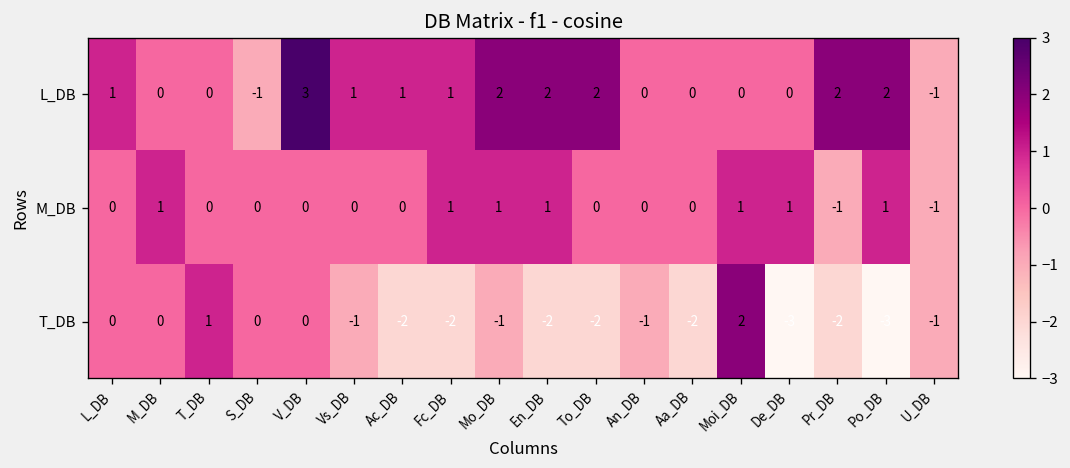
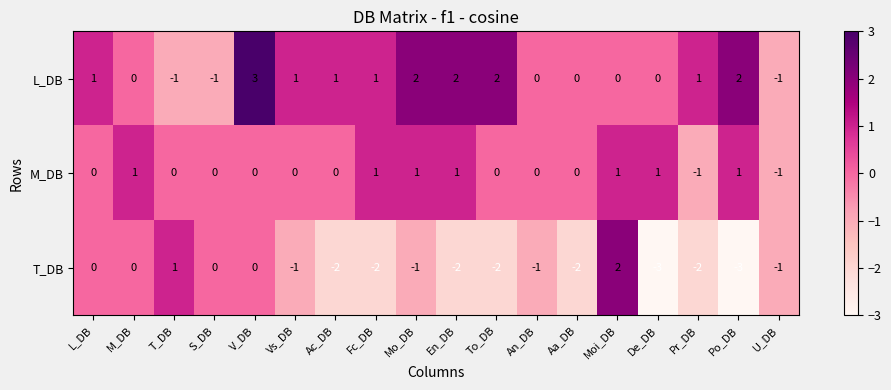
L_DB, T_DB: 0 -> -1
L_DB, Pr_DB: 2 -> 1
